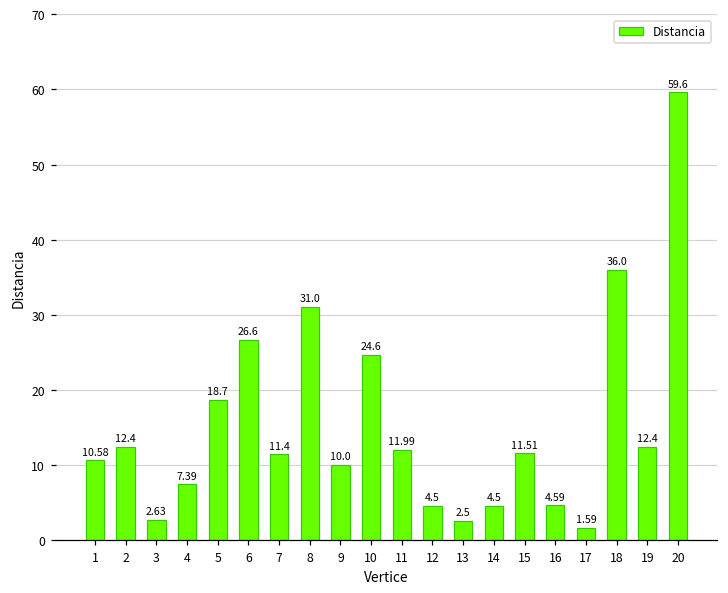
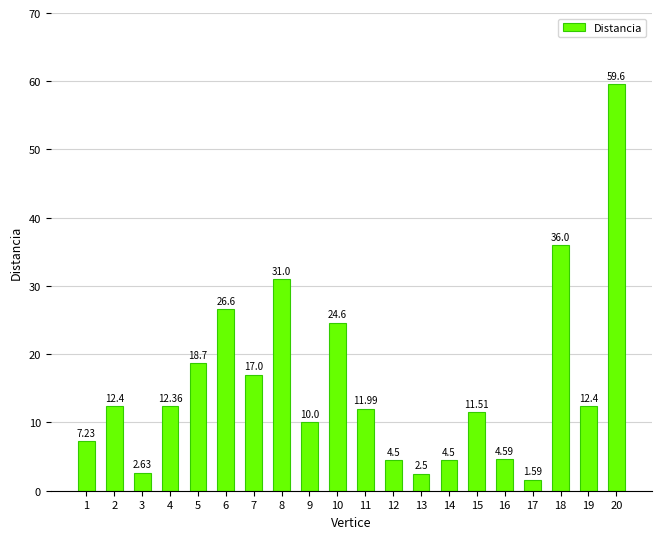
1: 10.58 -> 7.23
4: 7.39 -> 12.36
7: 11.4 -> 17.0
